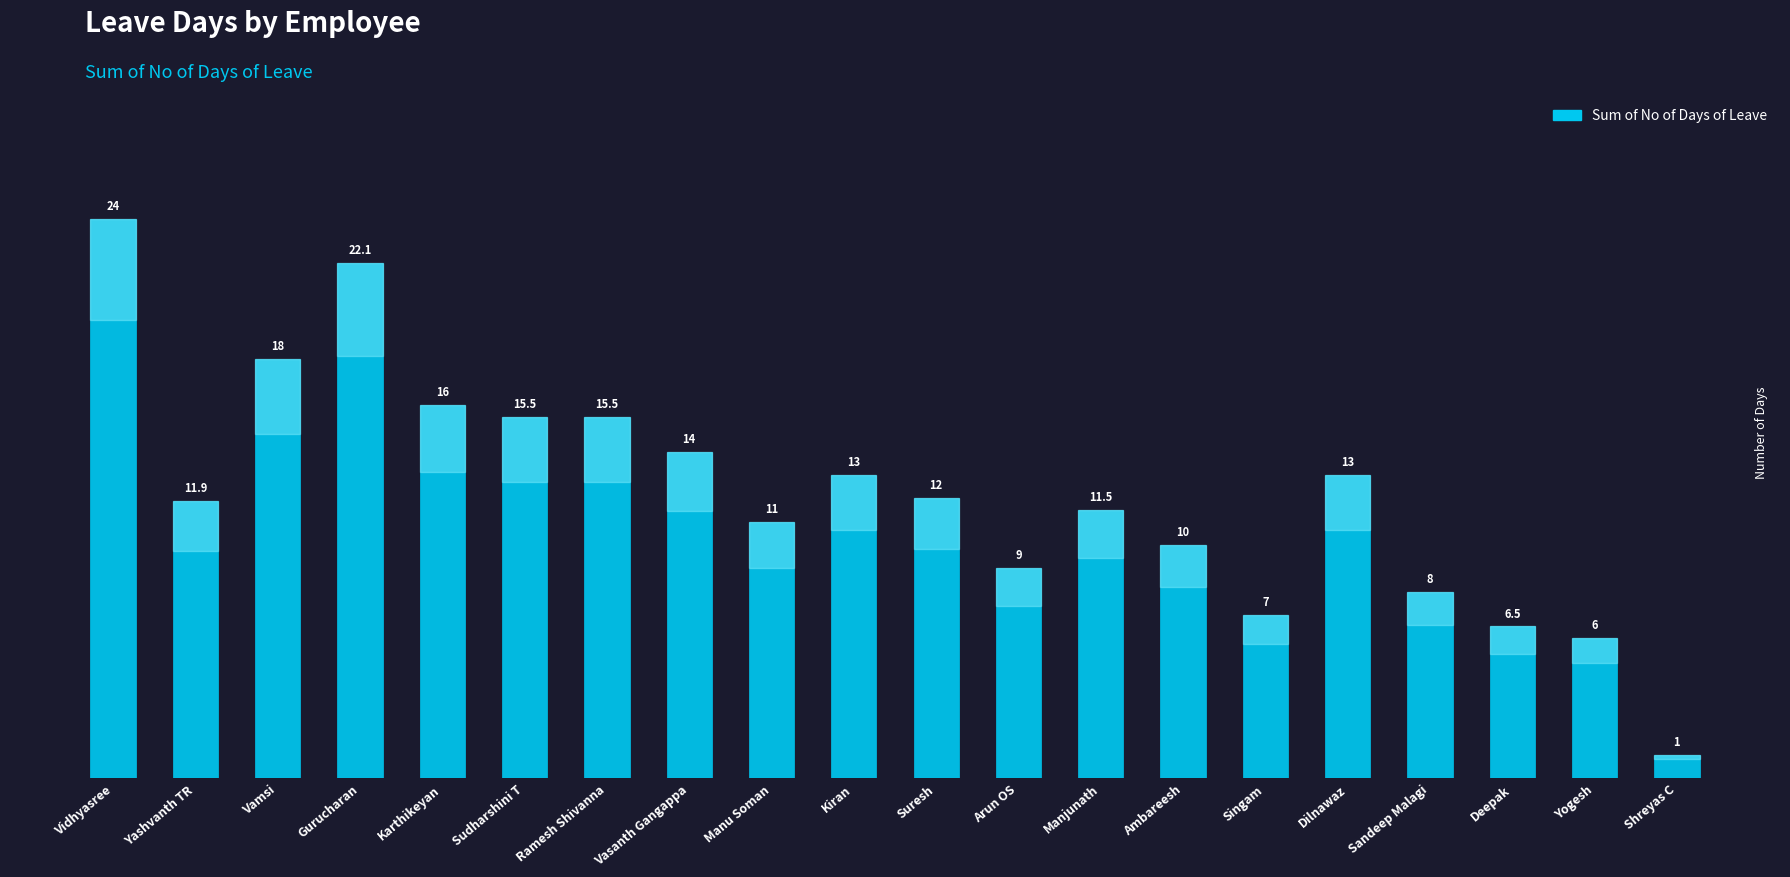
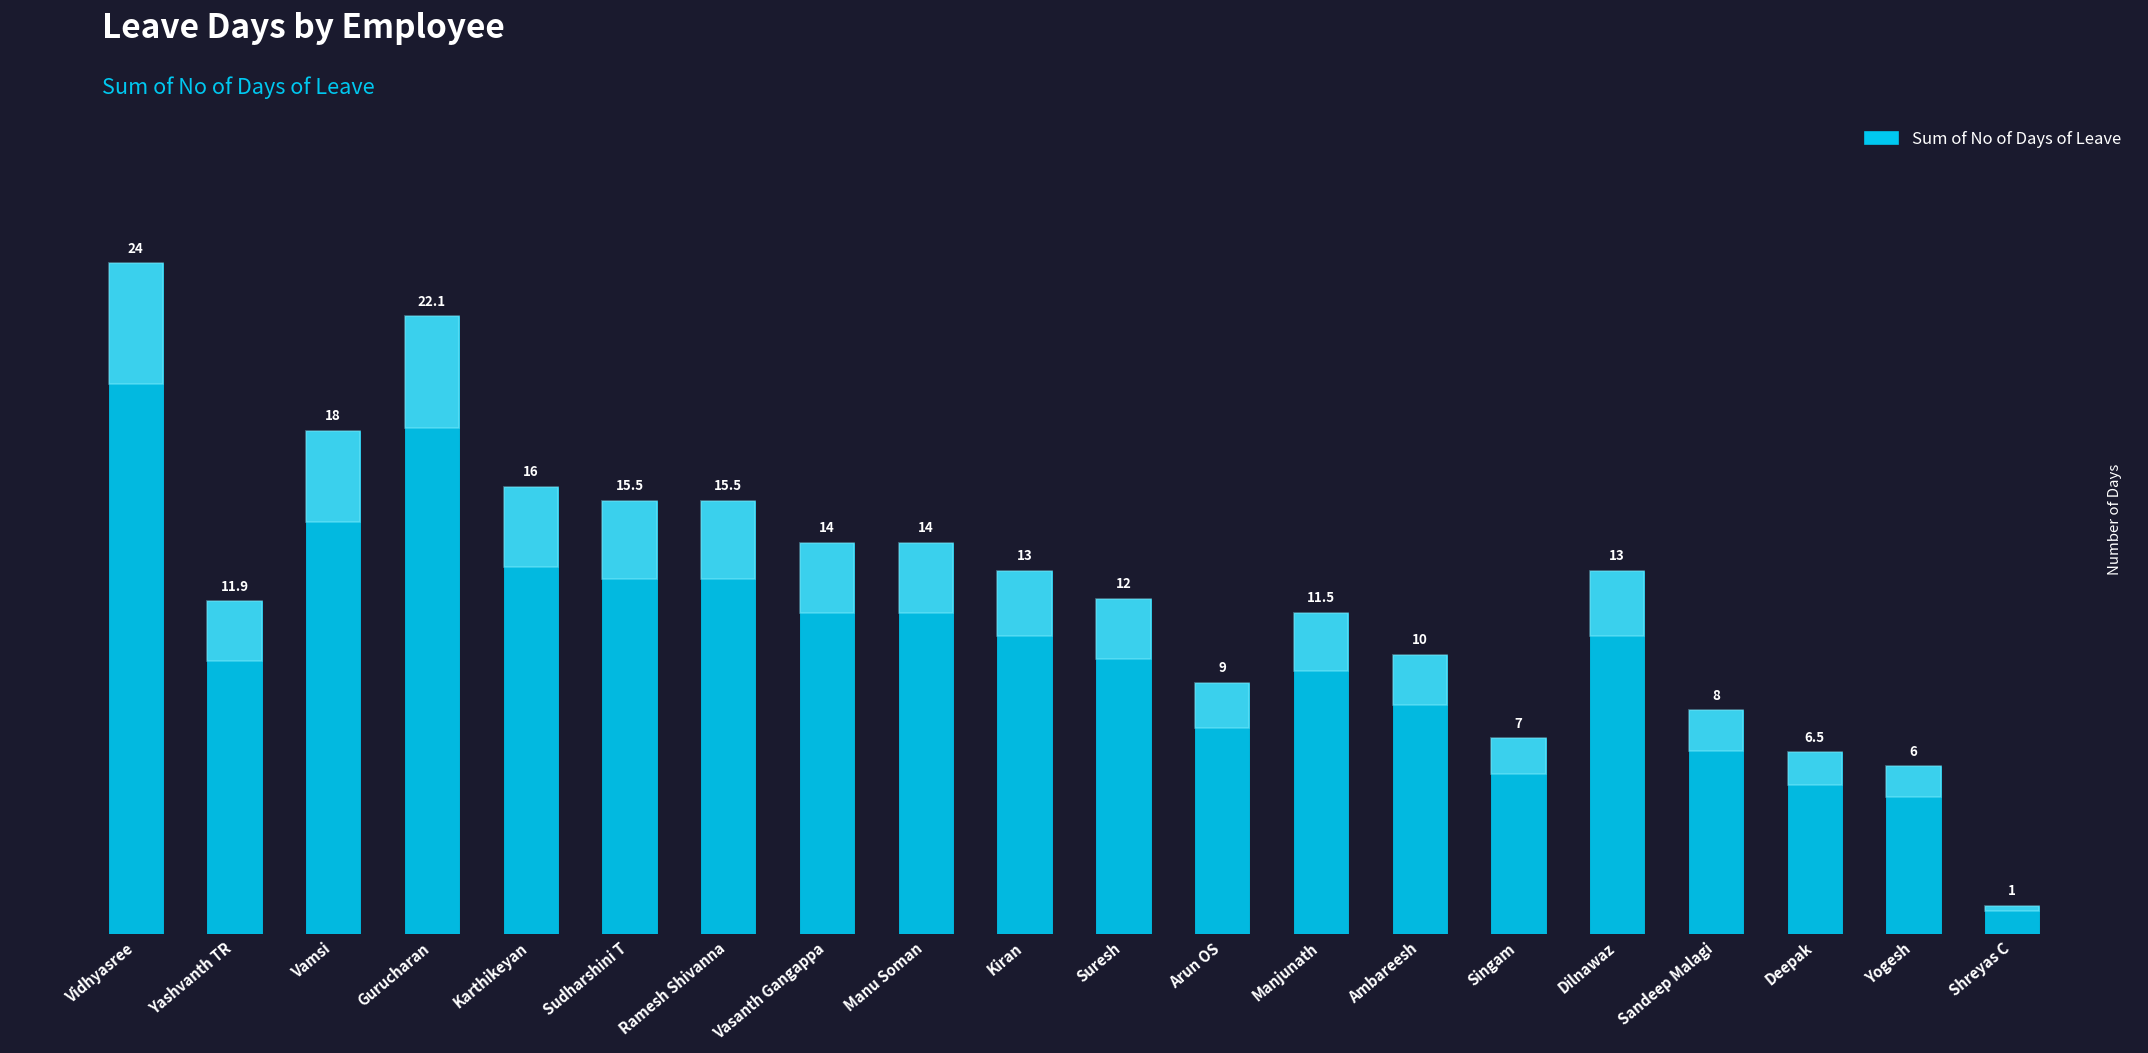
Manu Soman: 11 -> 14
